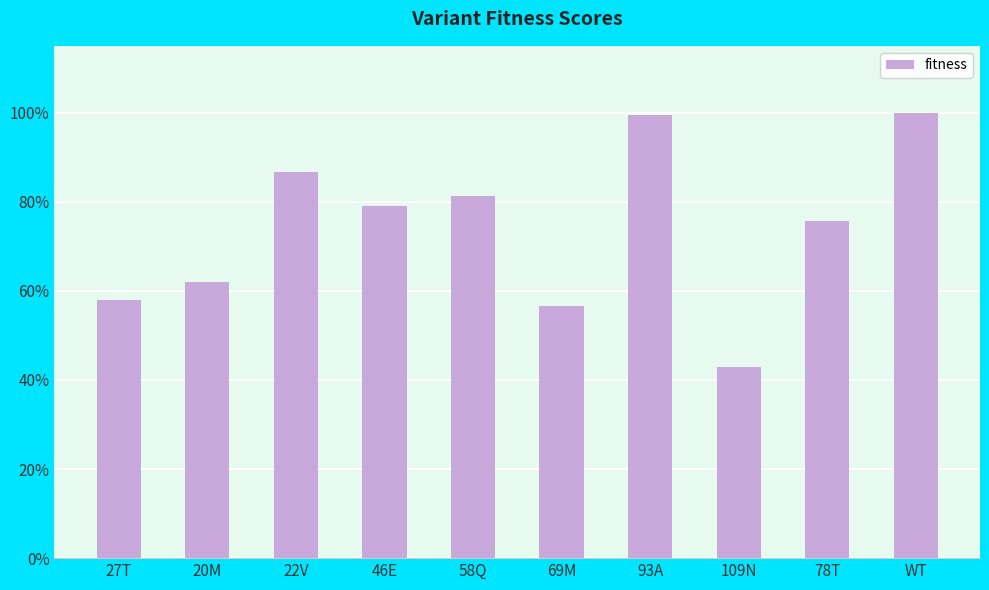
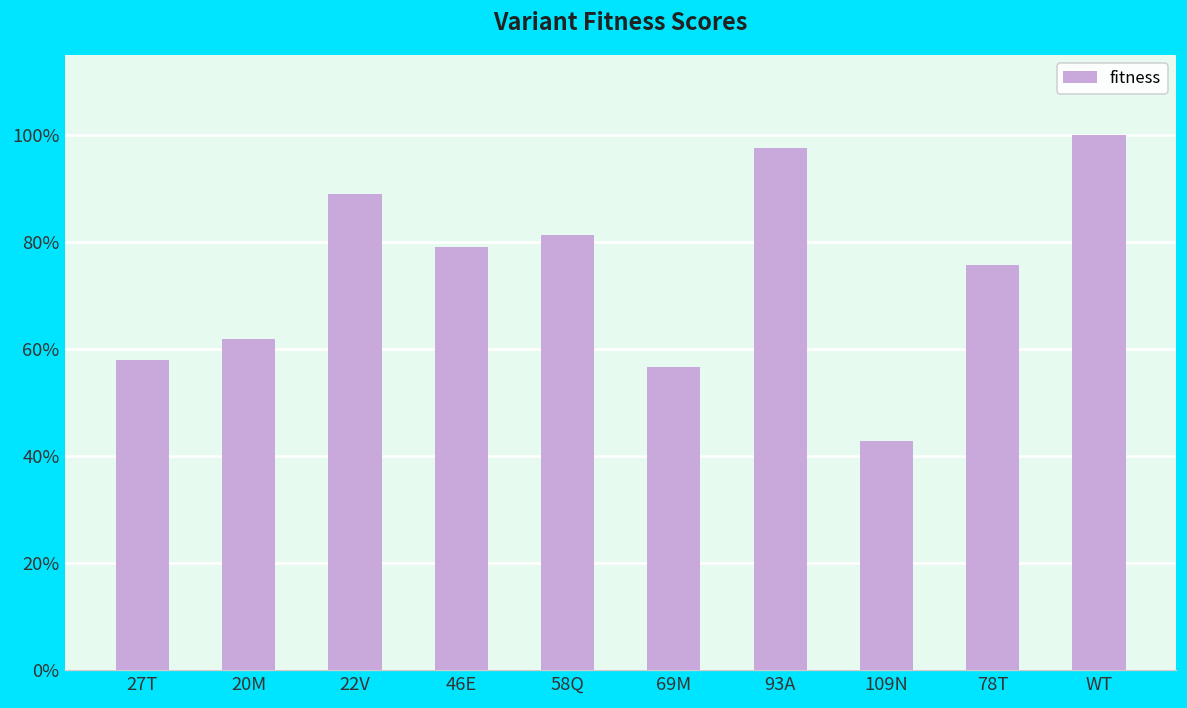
22V: 87% -> 89%
93A: 99% -> 98%
